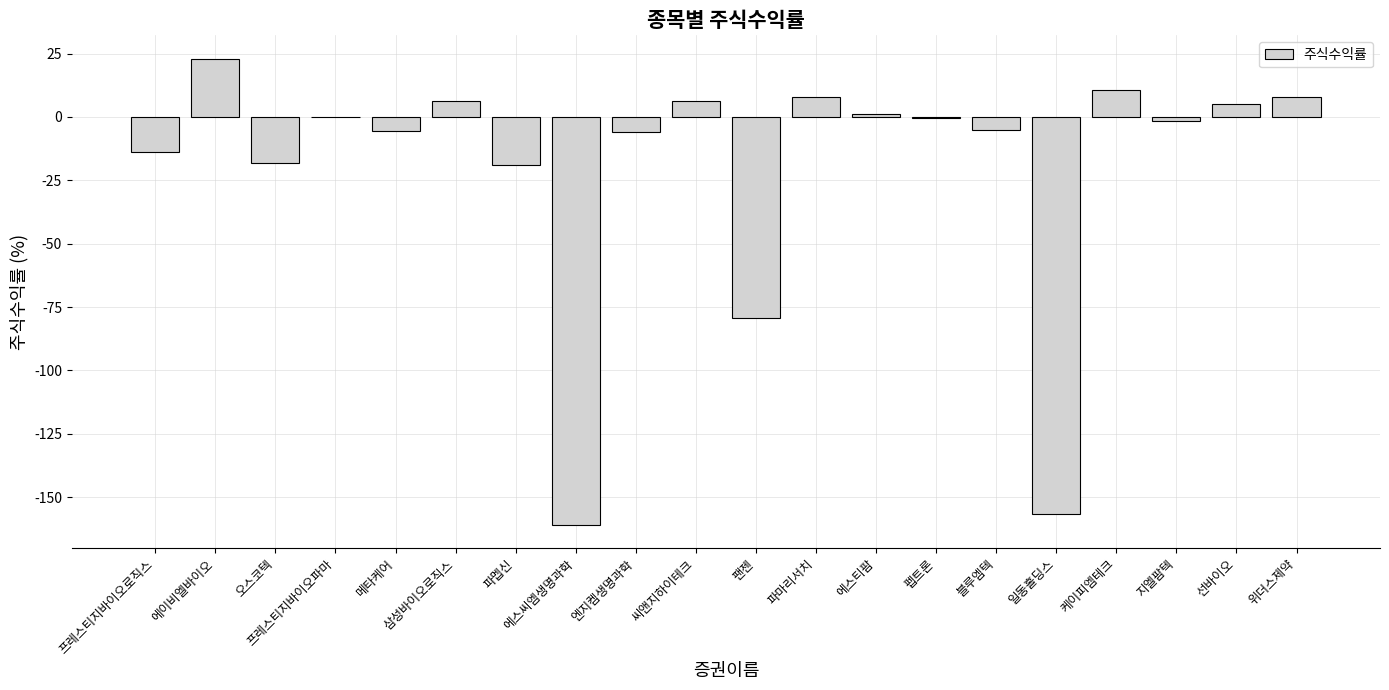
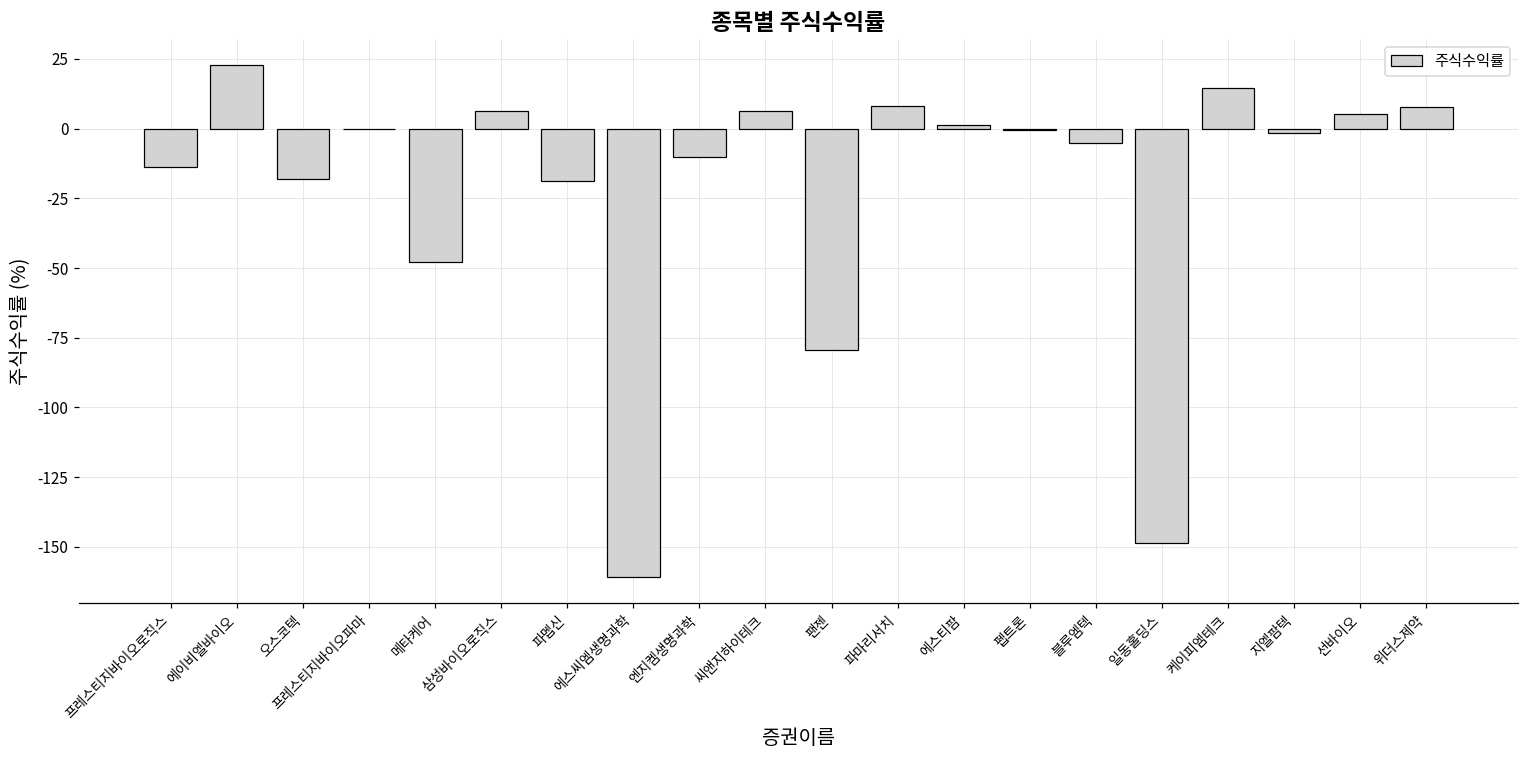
메타케어: -6 -> -48
엔지켐생명과학: -6 -> -10
일동홀딩스: -157 -> -149
케이피엠테크: 11 -> 15
